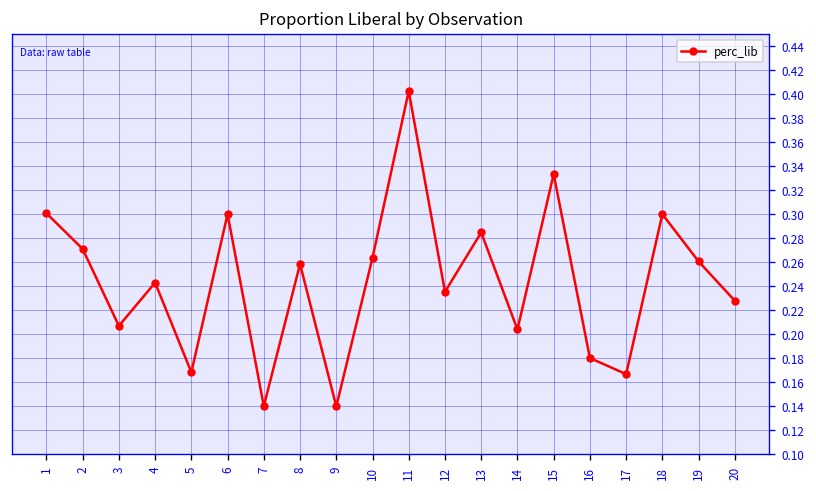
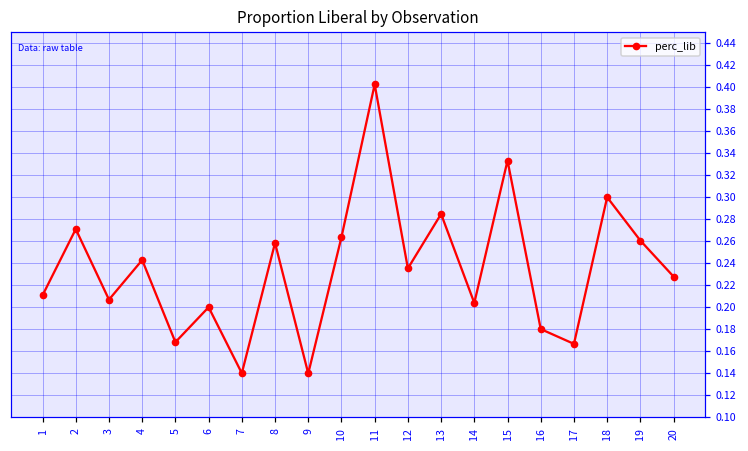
1: 0.30 -> 0.21
6: 0.3 -> 0.2
